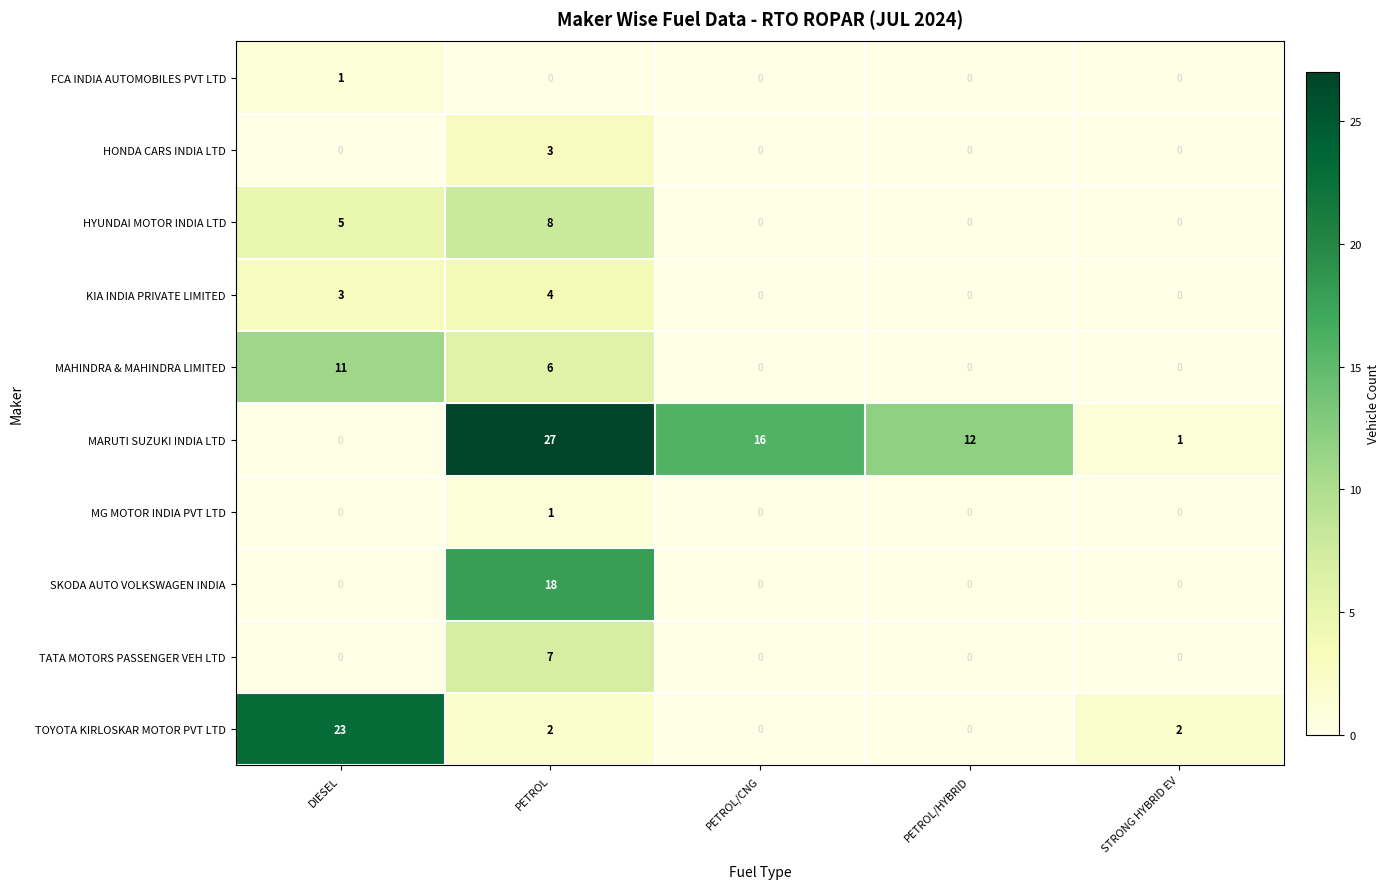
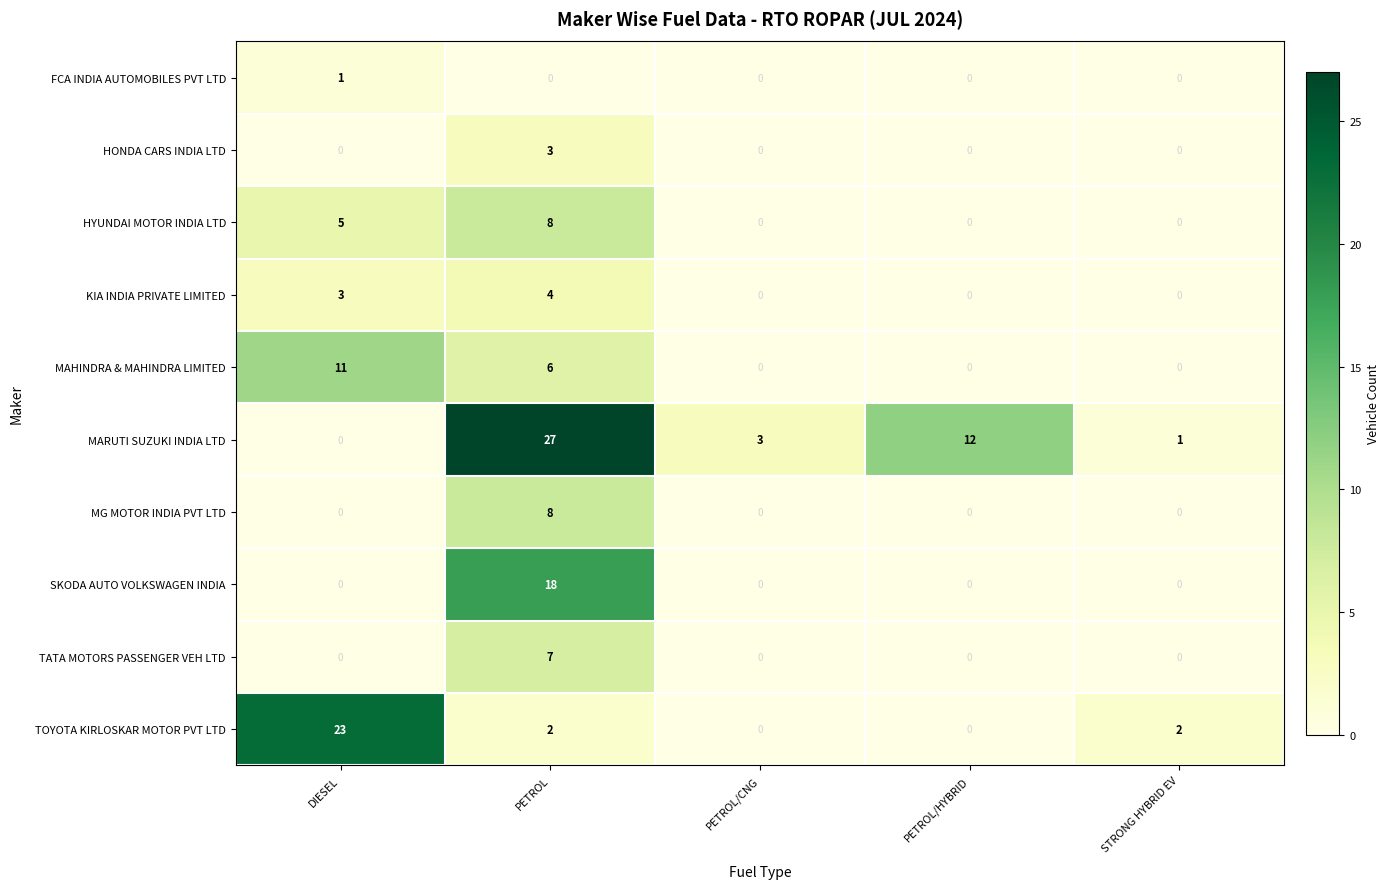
MARUTI SUZUKI INDIA LTD, PETROL/CNG: 16 -> 3
MG MOTOR INDIA PVT LTD, PETROL: 1 -> 8
